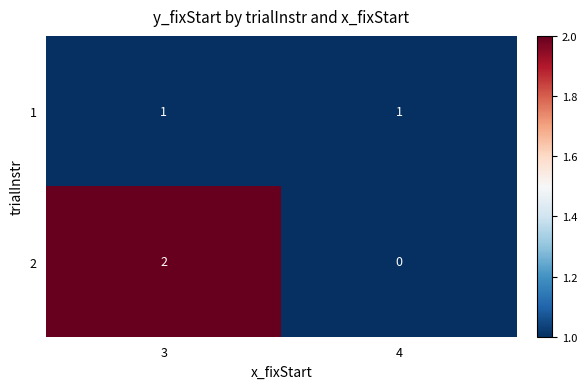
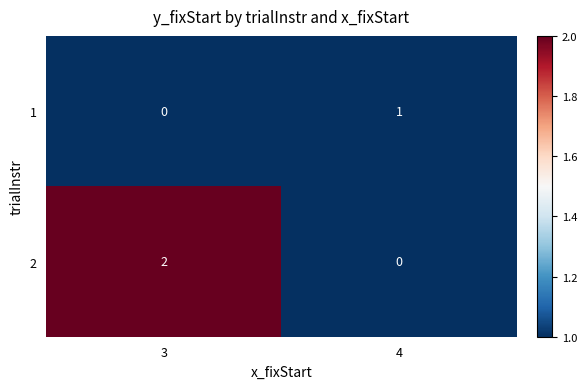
1, 3: 1 -> 0
